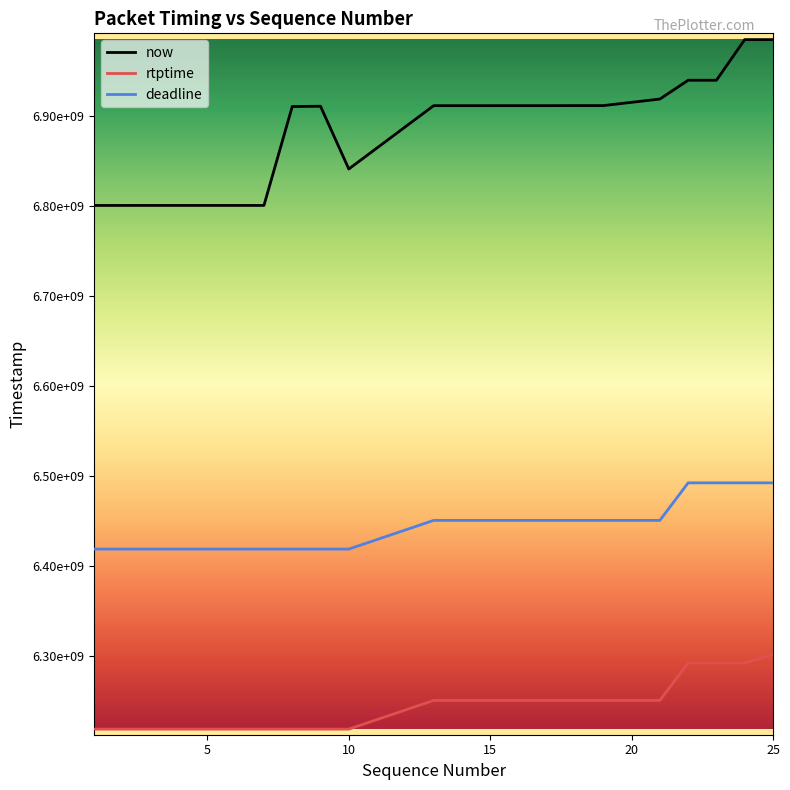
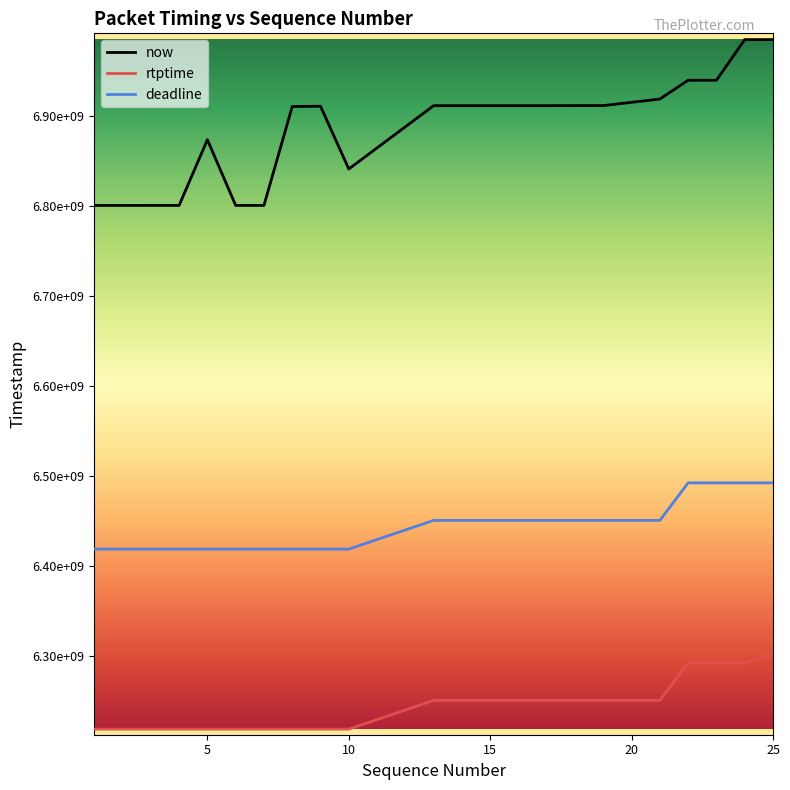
now, 5: 6800000000 -> 6870000000
